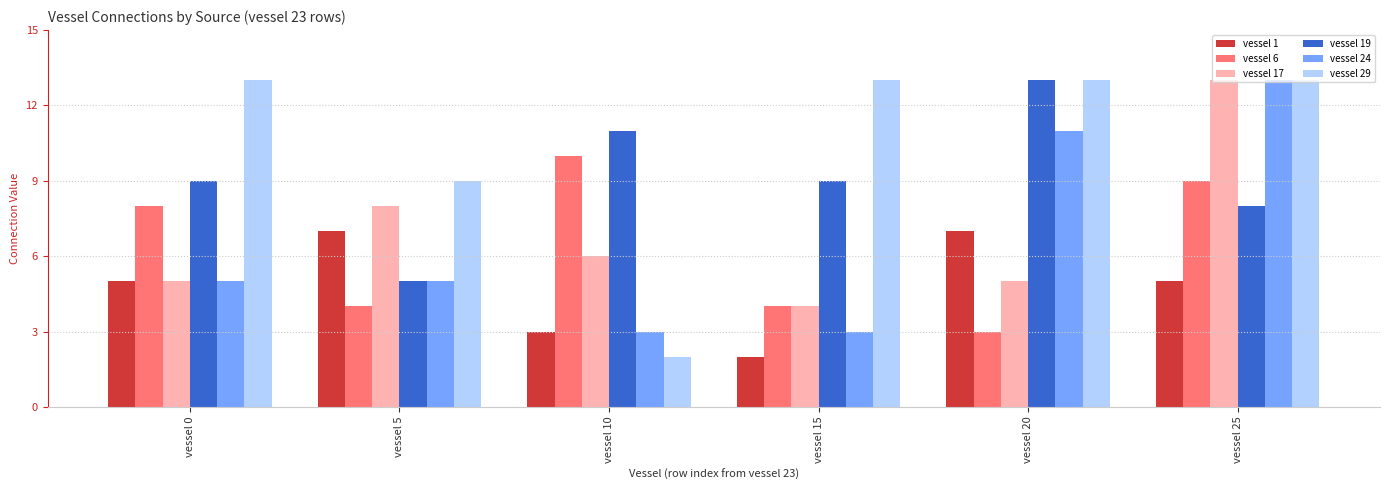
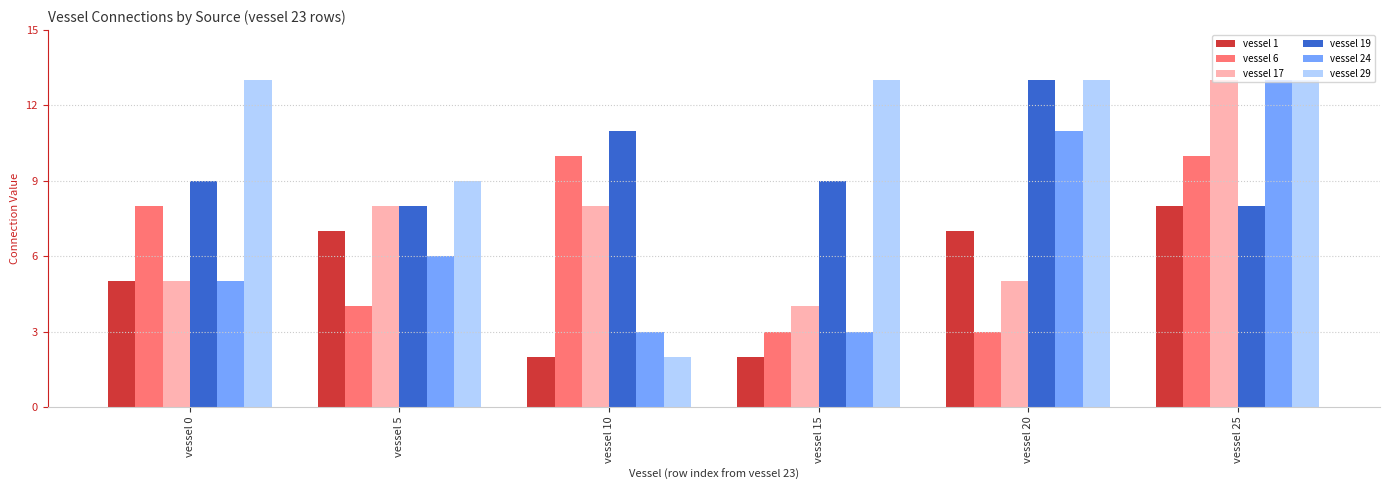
vessel 19, vessel 5: 5 -> 8
vessel 24, vessel 5: 5 -> 6
vessel 1, vessel 10: 3 -> 2
vessel 17, vessel 10: 6 -> 8
vessel 6, vessel 15: 4 -> 3
vessel 1, vessel 25: 5 -> 8
vessel 6, vessel 25: 9 -> 10
